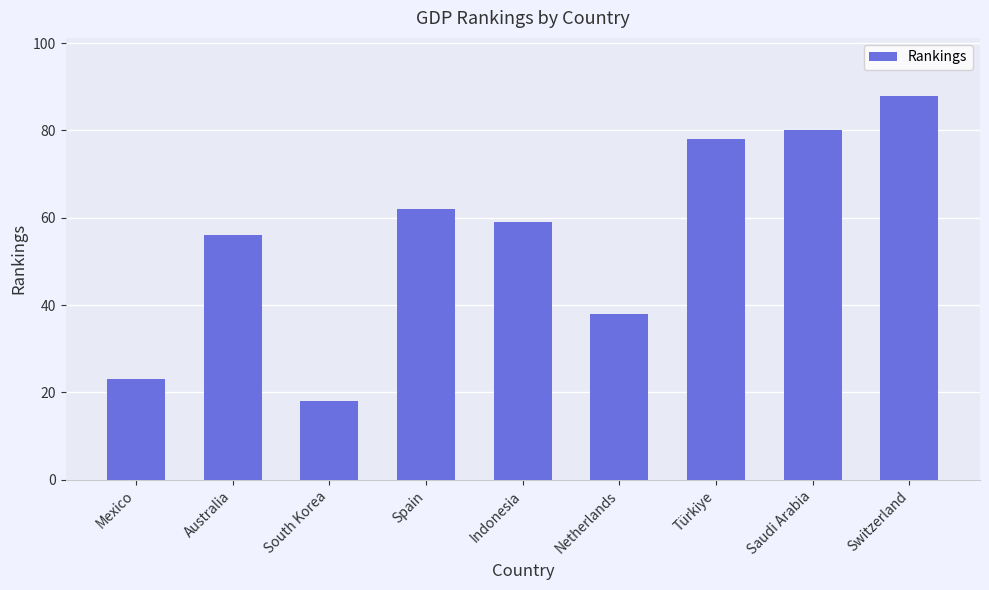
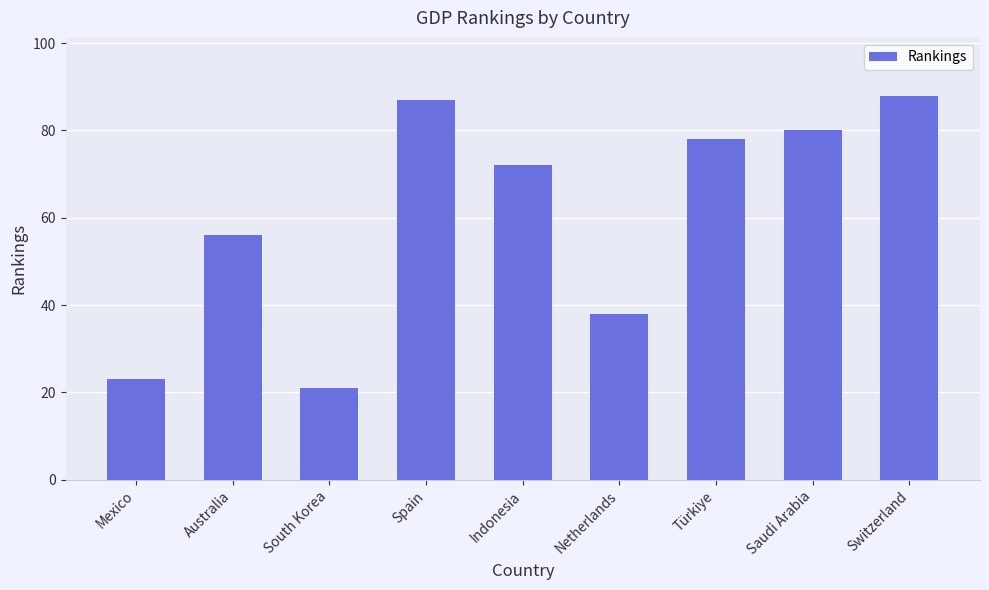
South Korea: 18 -> 21
Spain: 62 -> 87
Indonesia: 59 -> 72
